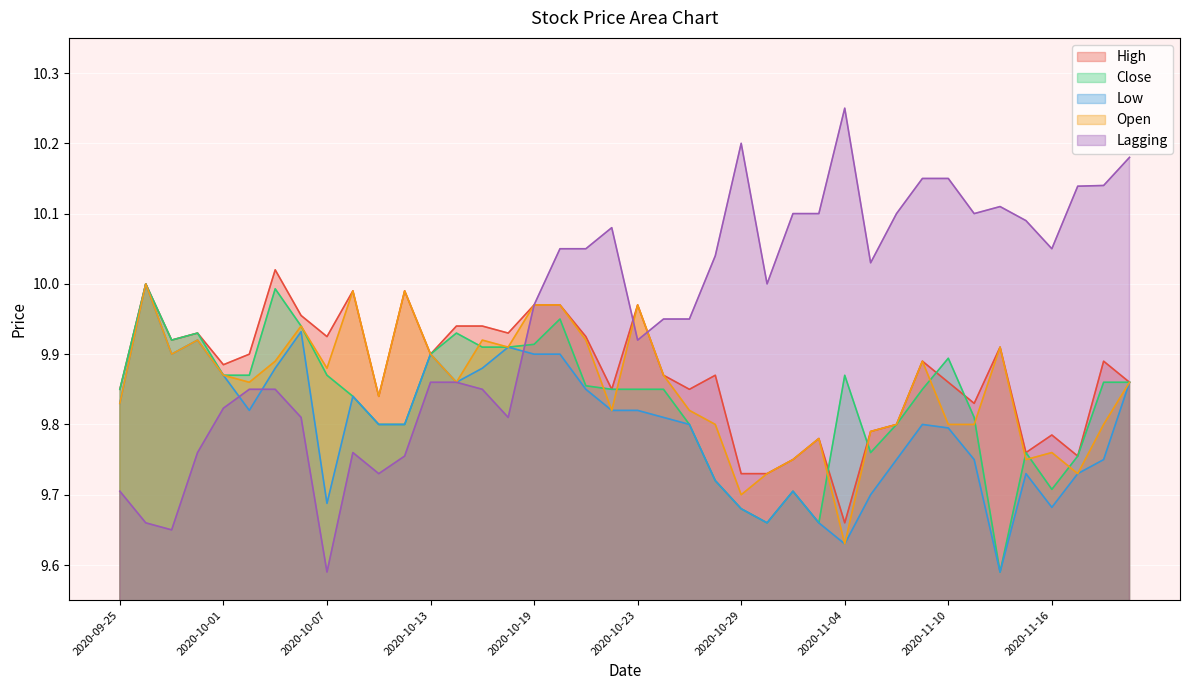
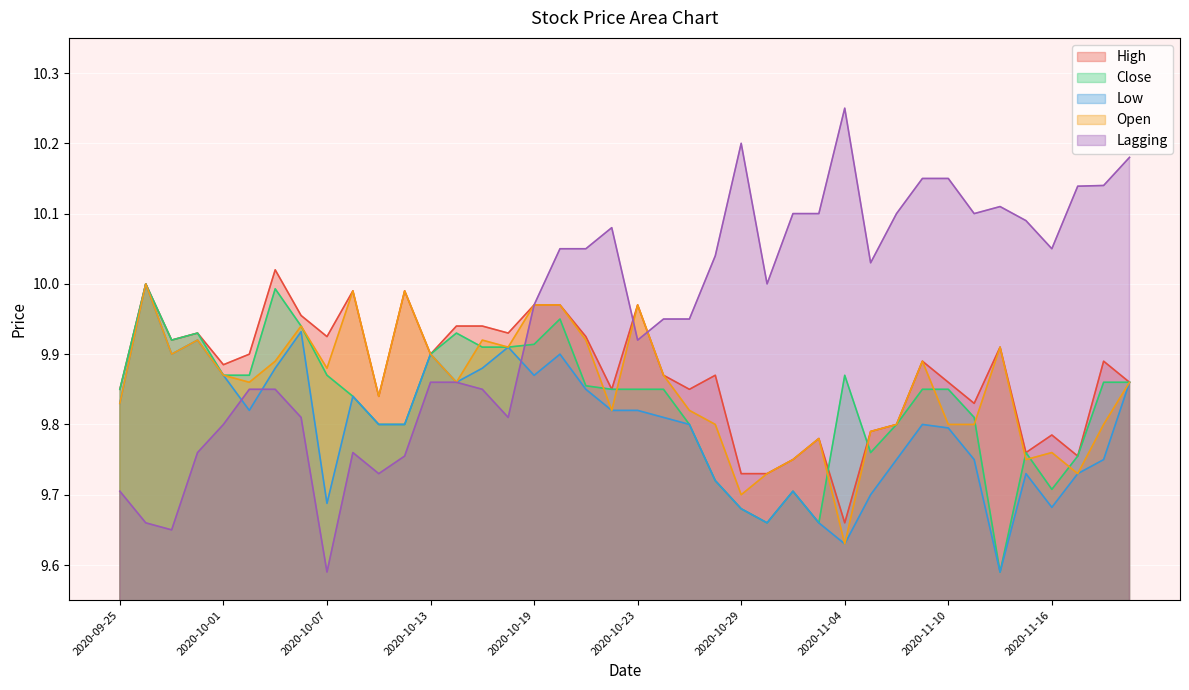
Lagging, 2020-10-01: 9.82 -> 9.80
Low, 2020-10-19: 9.90 -> 9.87
Close, 2020-11-10: 9.89 -> 9.85
